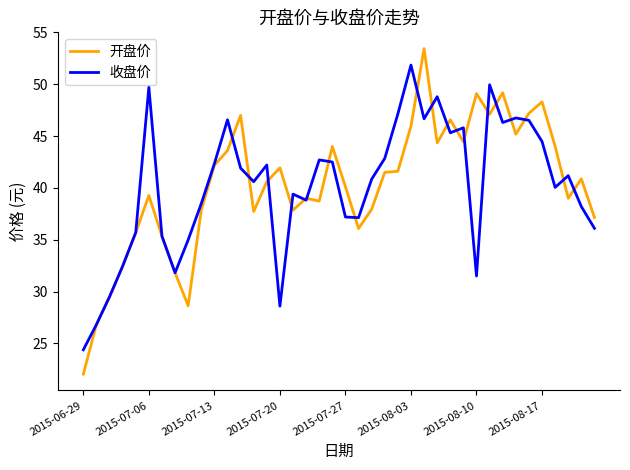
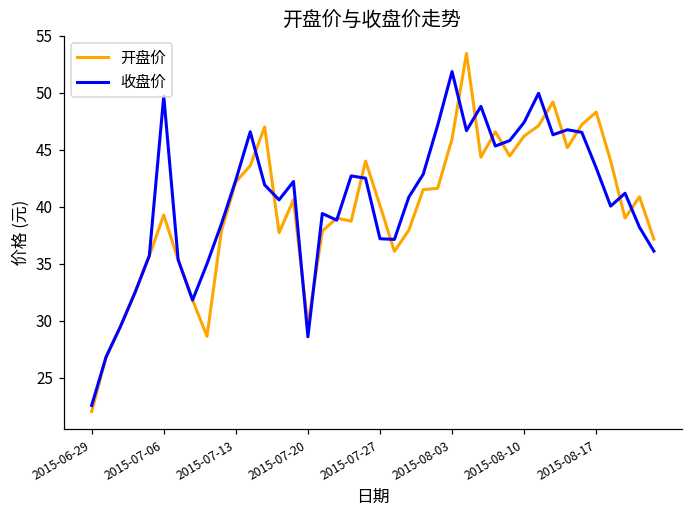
收盘价, 2015-06-29: 24.4 -> 22.6
开盘价, 2015-07-20: 41.9 -> 29.6
开盘价, 2015-08-10: 49.1 -> 46.2
收盘价, 2015-08-10: 31.5 -> 47.4
收盘价, 2015-08-17: 44.5 -> 43.4
